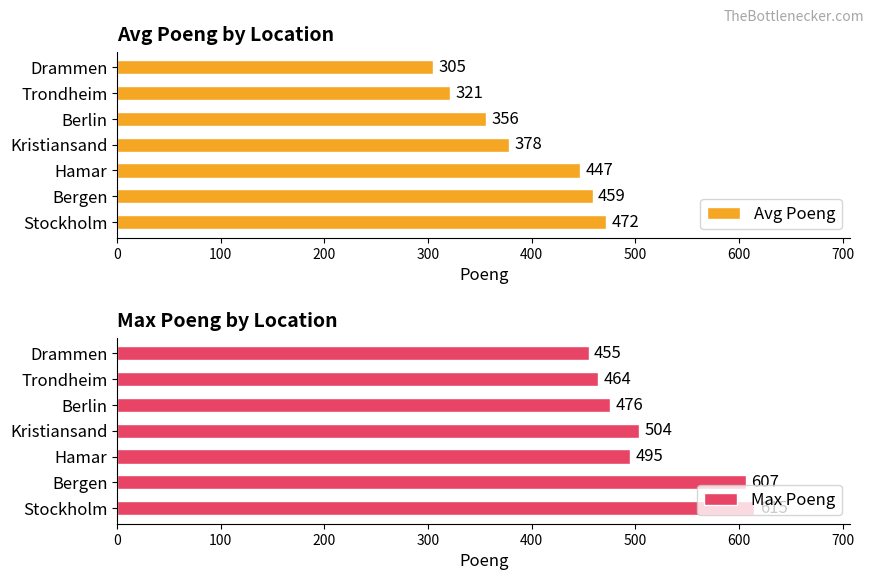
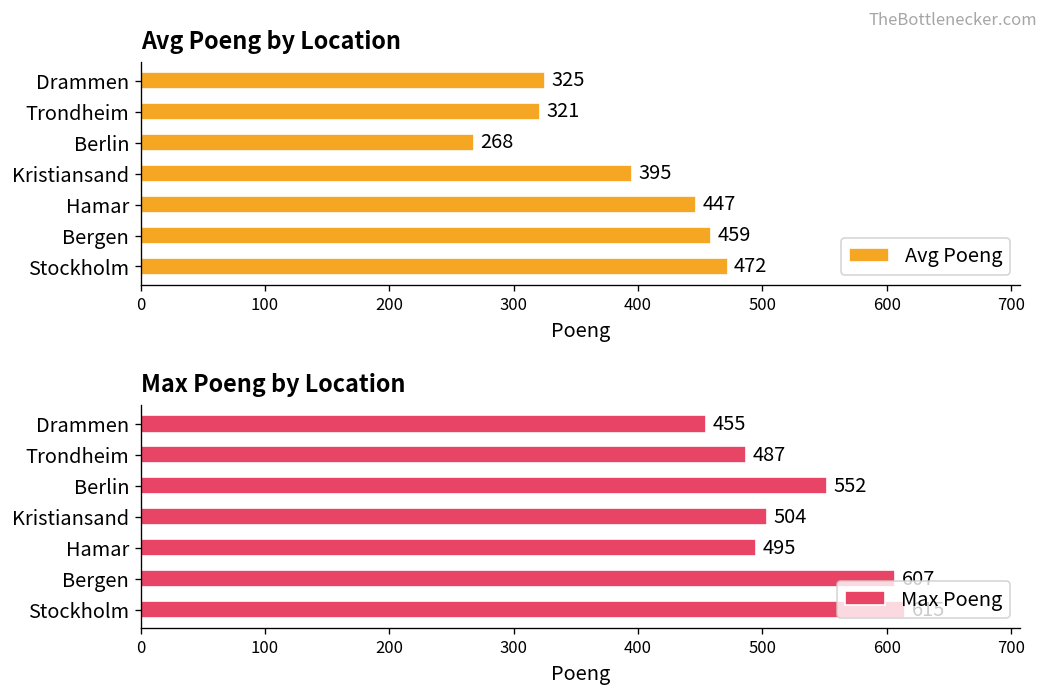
Avg Poeng by Location, Drammen: 305 -> 325
Avg Poeng by Location, Berlin: 356 -> 268
Avg Poeng by Location, Kristiansand: 378 -> 395
Max Poeng by Location, Trondheim: 464 -> 487
Max Poeng by Location, Berlin: 476 -> 552
